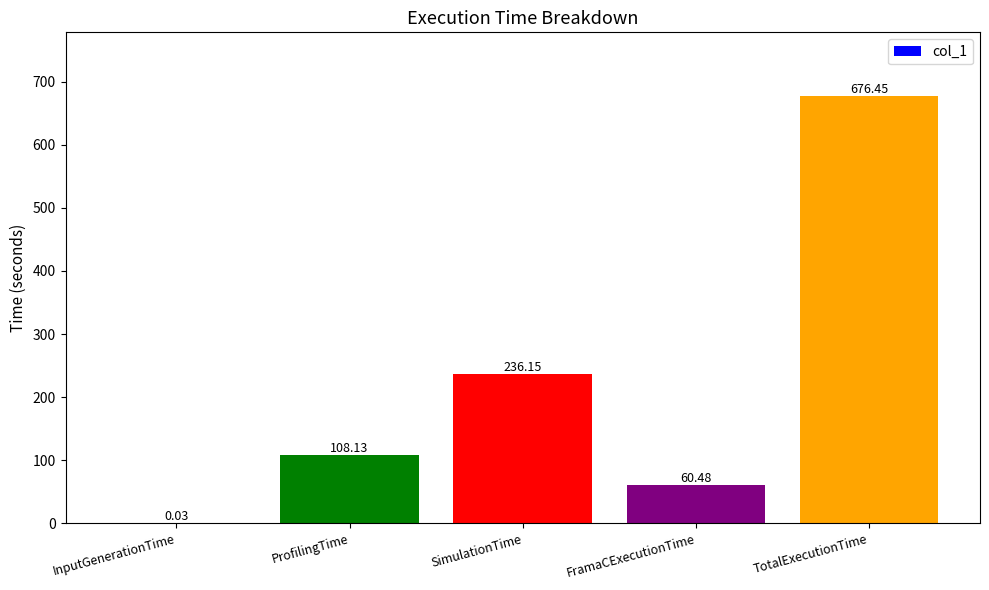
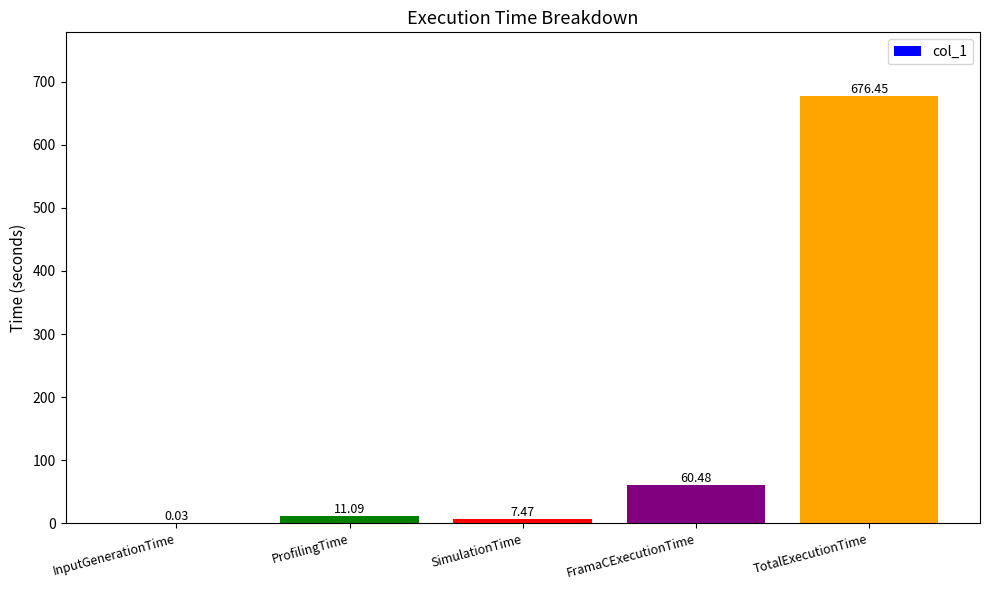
ProfilingTime: 108.13 -> 11.09
SimulationTime: 236.15 -> 7.47
